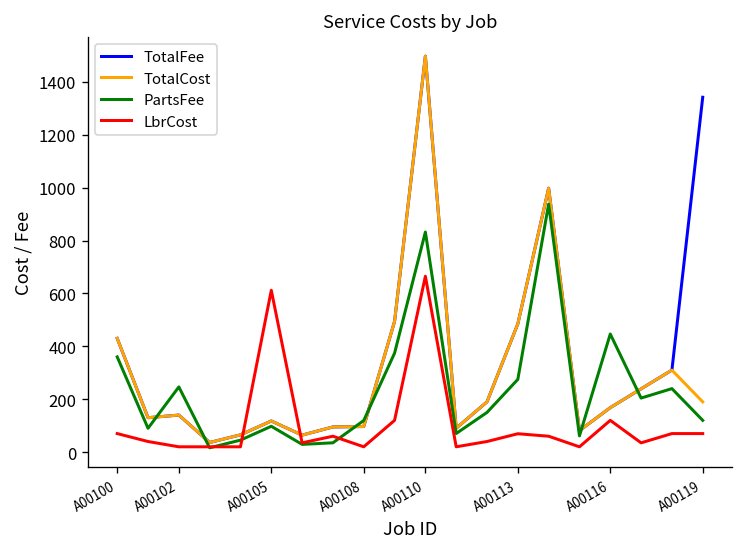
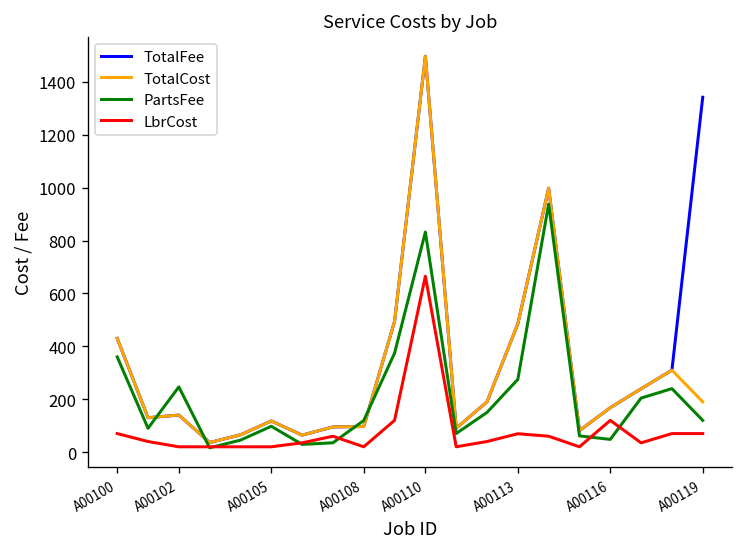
LbrCost, A00105: 610 -> 20
PartsFee, A00116: 450 -> 50
